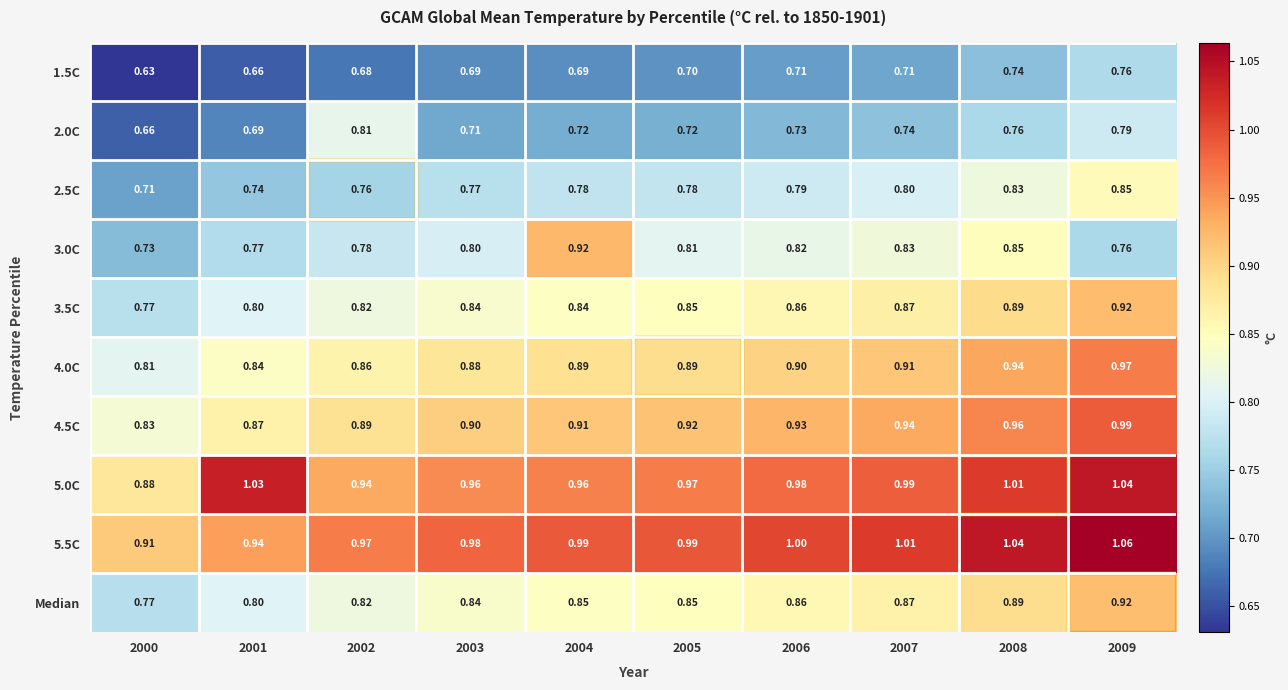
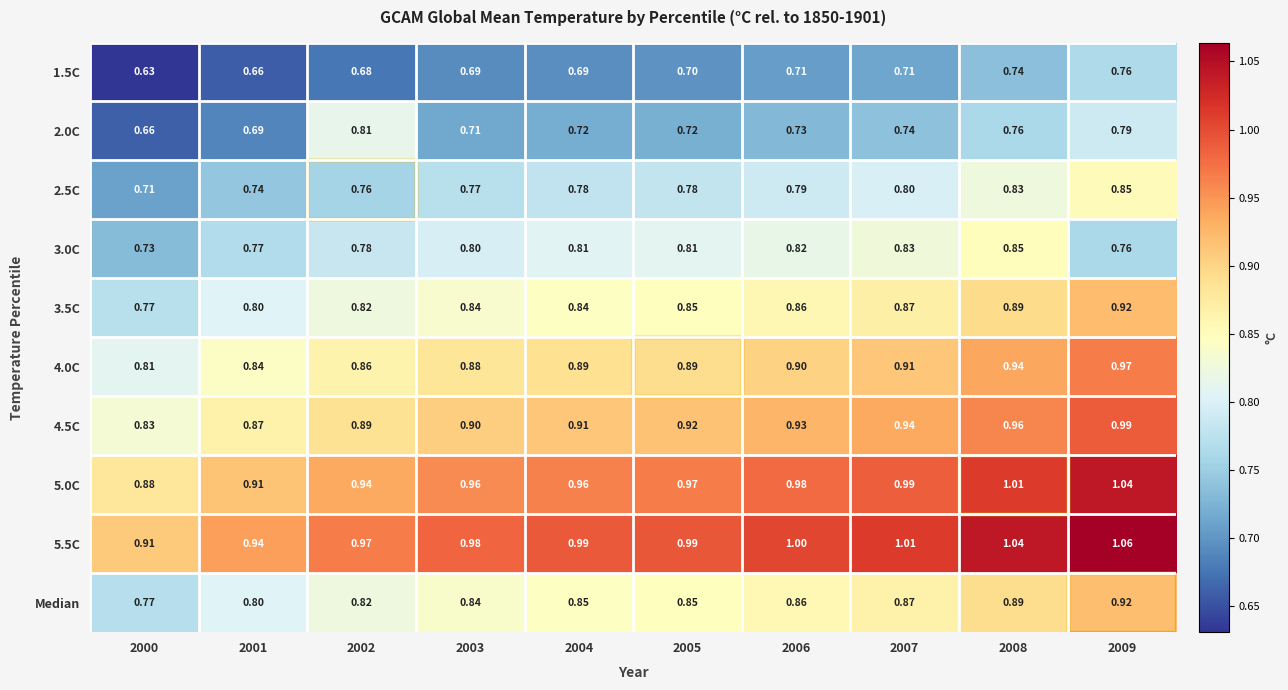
3.0C, 2004: 0.92 -> 0.81
5.0C, 2001: 1.03 -> 0.91
